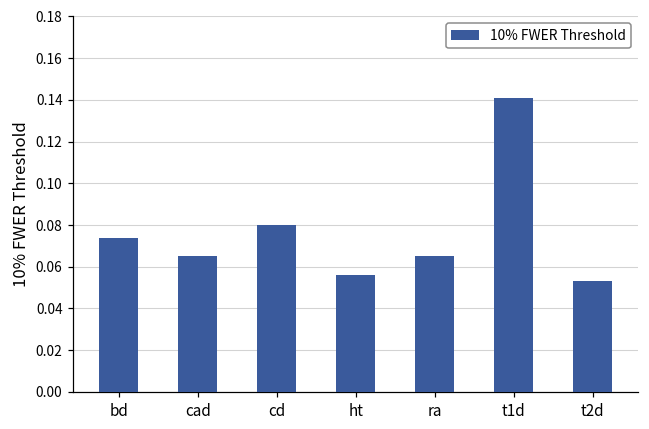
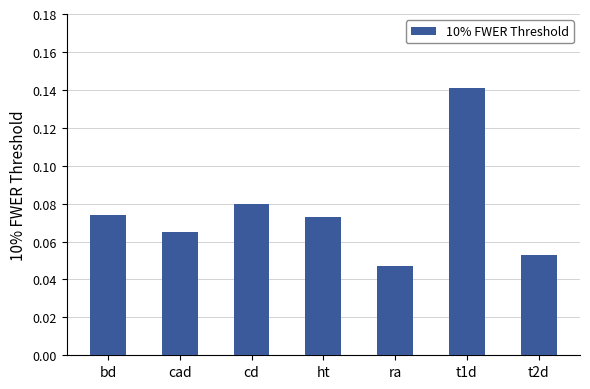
ht: 0.056 -> 0.073
ra: 0.065 -> 0.047
